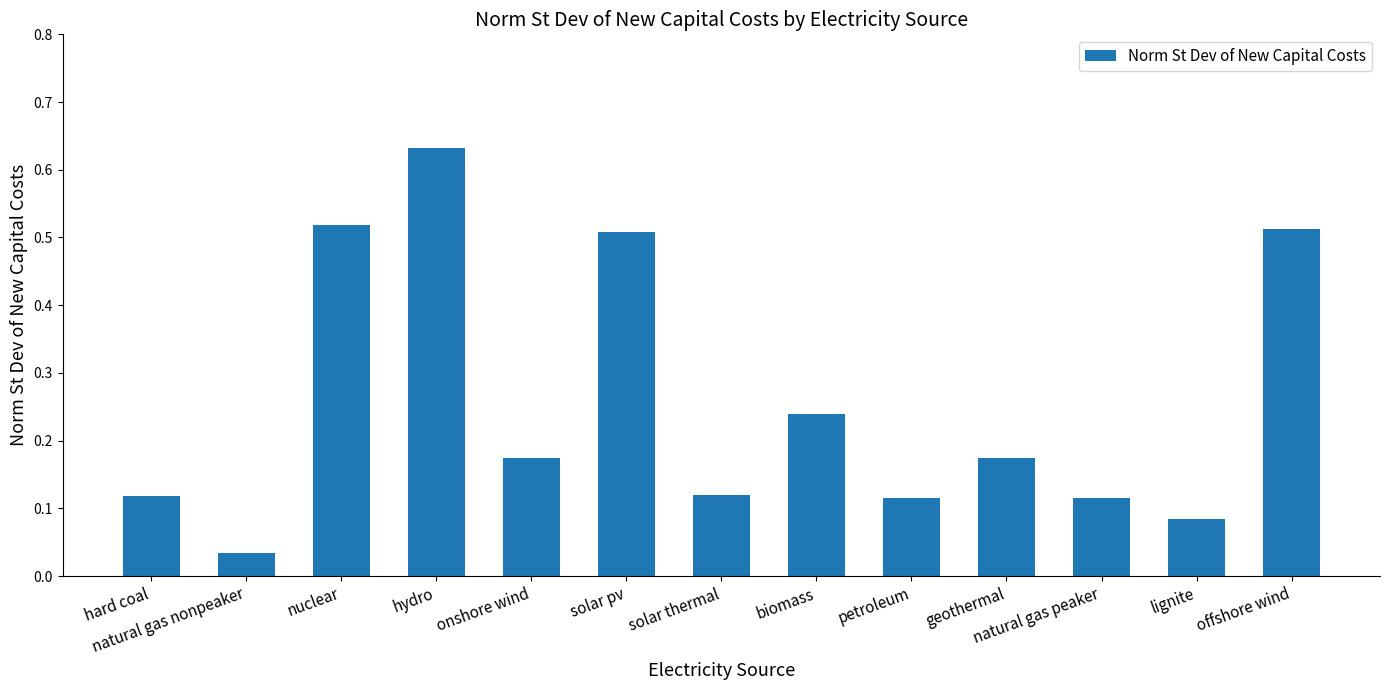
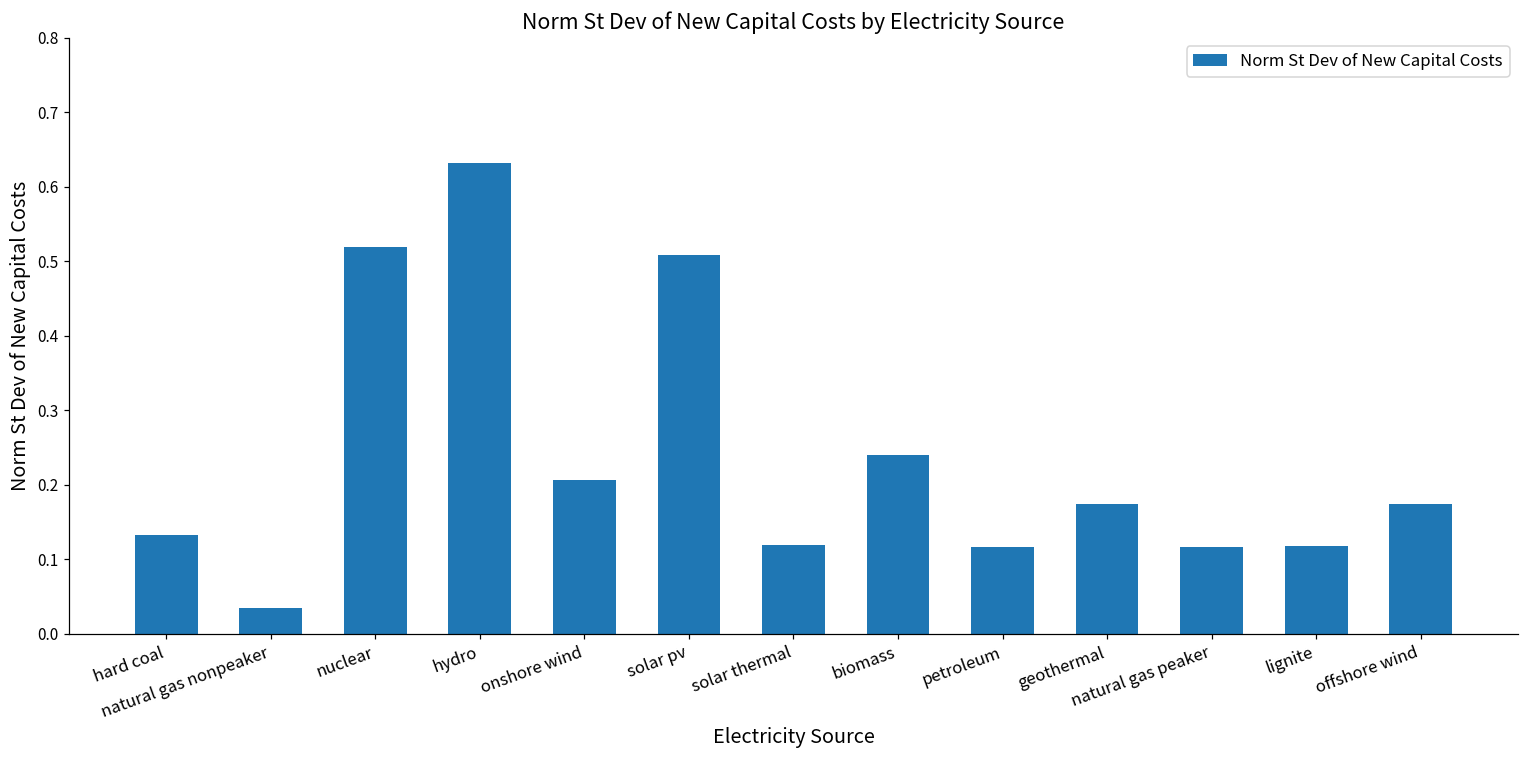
hard coal: 0.12 -> 0.13
onshore wind: 0.17 -> 0.21
lignite: 0.08 -> 0.12
offshore wind: 0.51 -> 0.17
